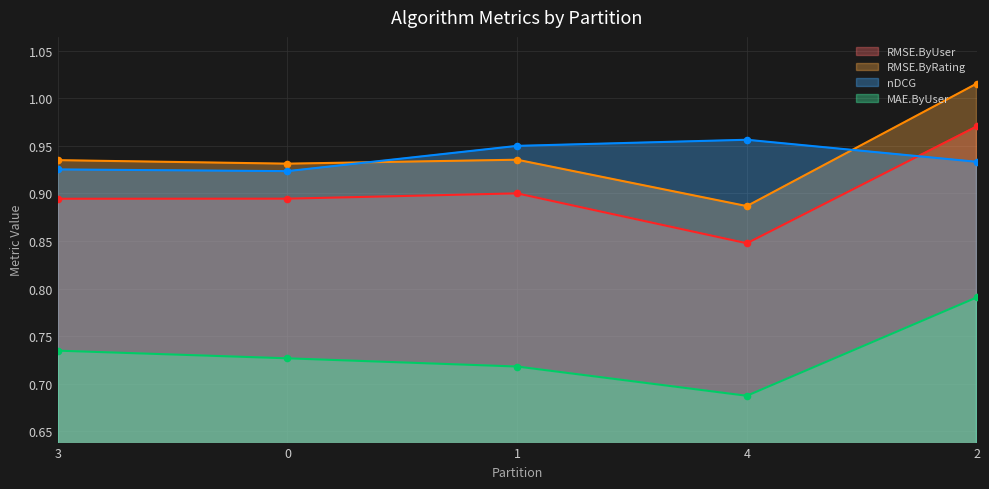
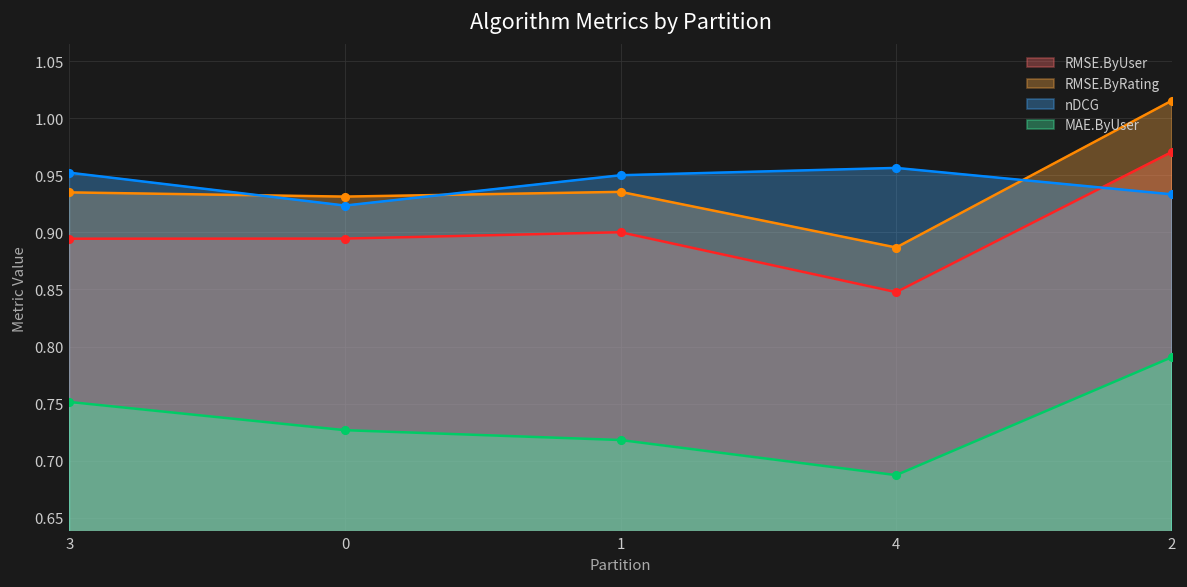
nDCG, 3: 0.93 -> 0.95
MAE.ByUser, 3: 0.73 -> 0.75
